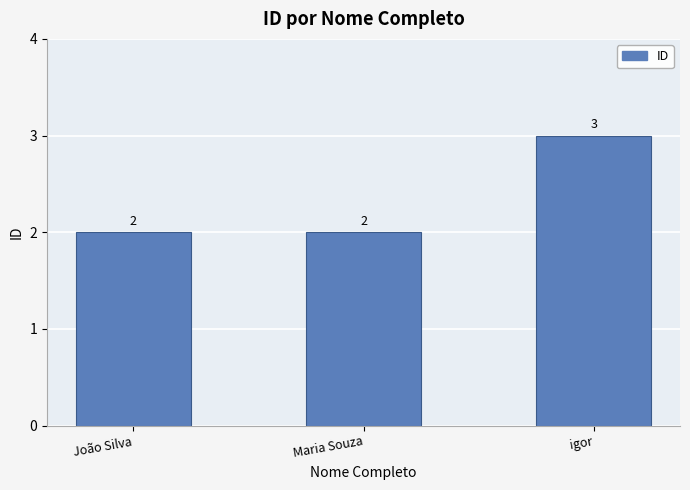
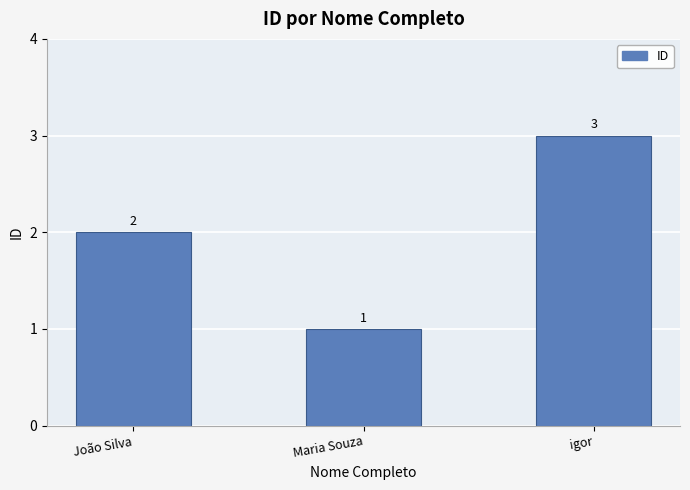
Maria Souza: 2 -> 1
